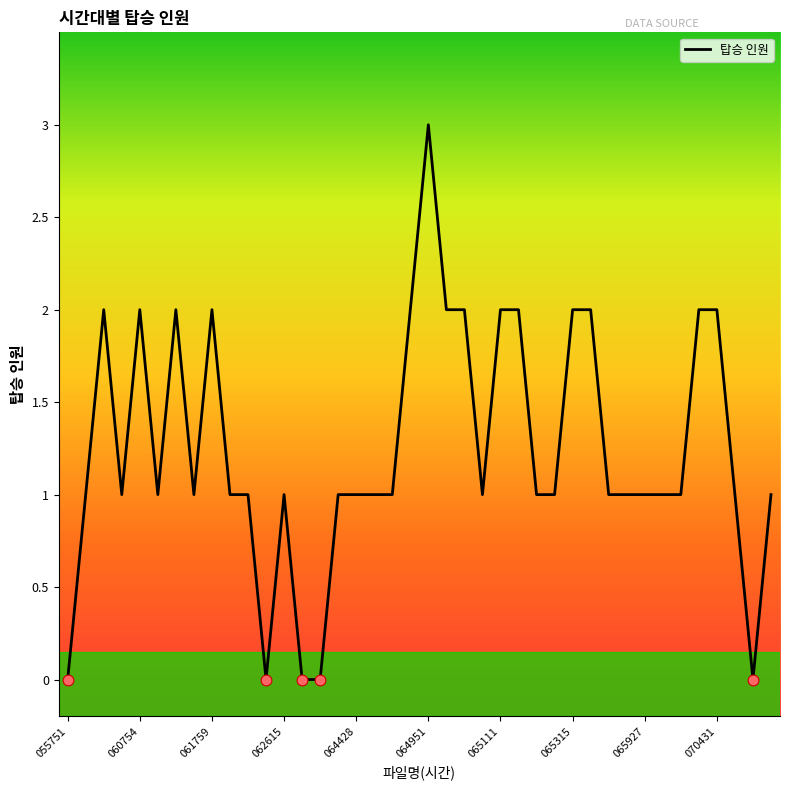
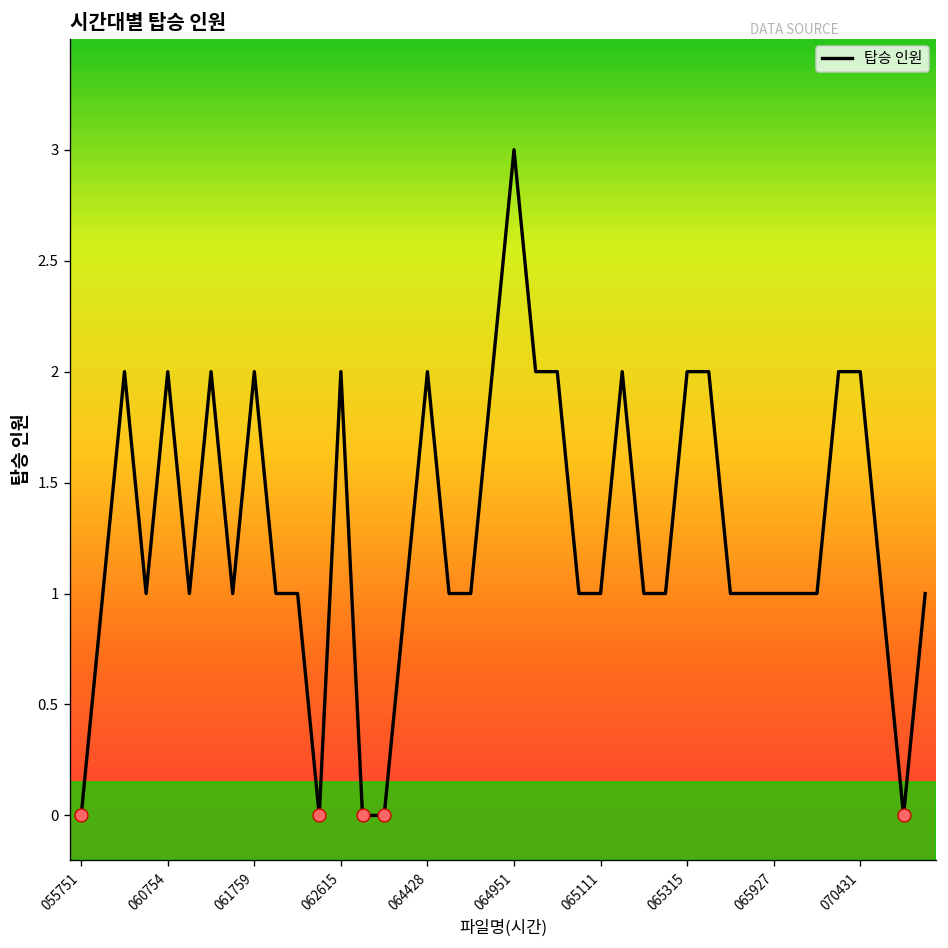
탑승 인원, 062615: 1 -> 2
탑승 인원, 064428: 1 -> 2
탑승 인원, 065111: 2 -> 1
